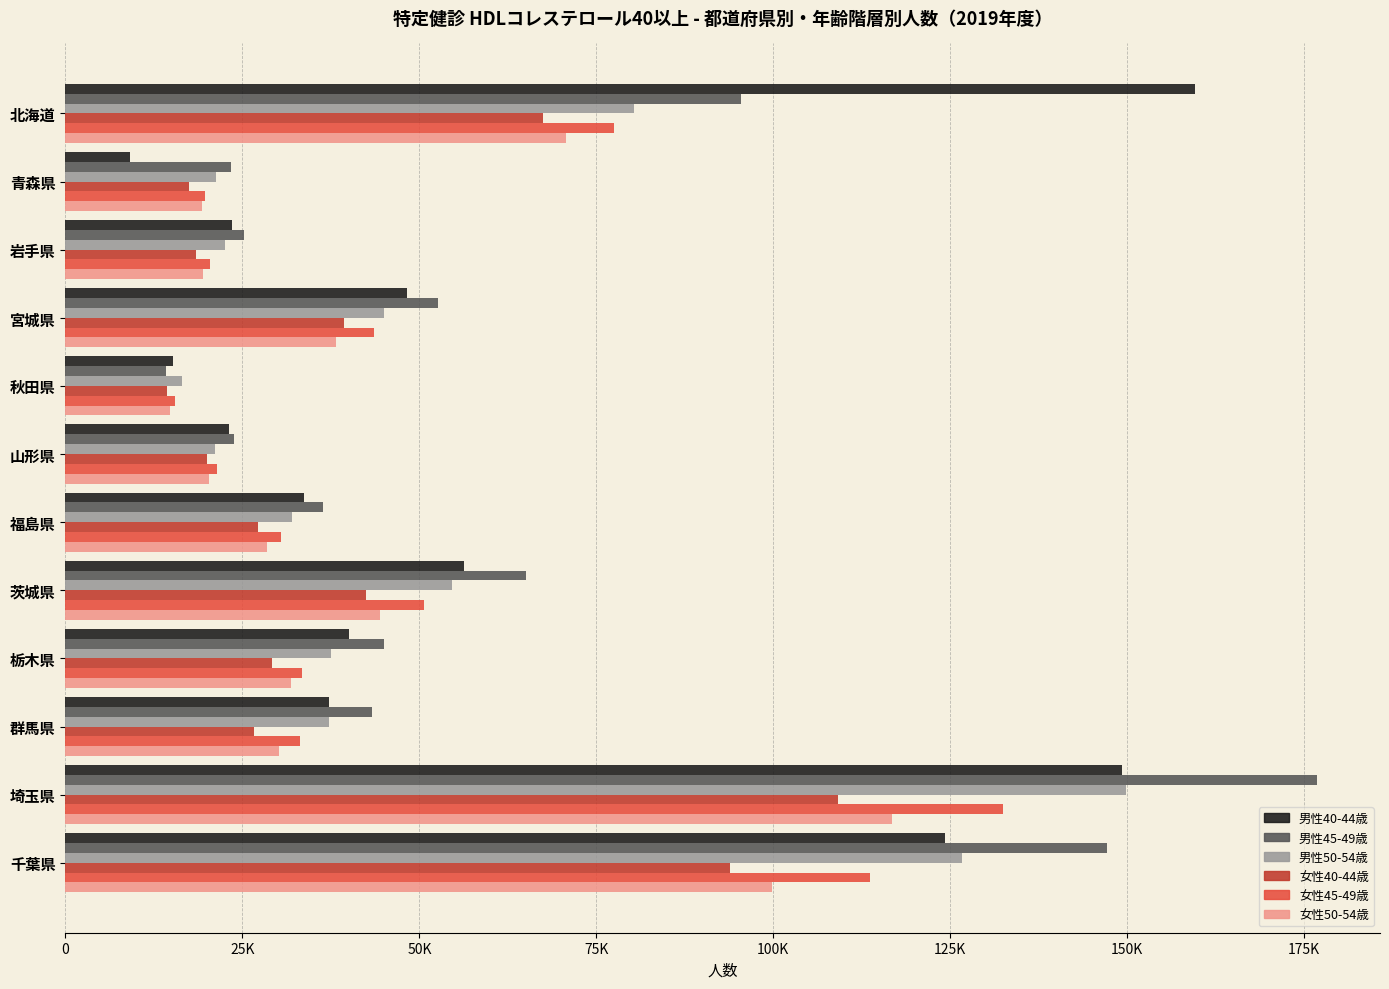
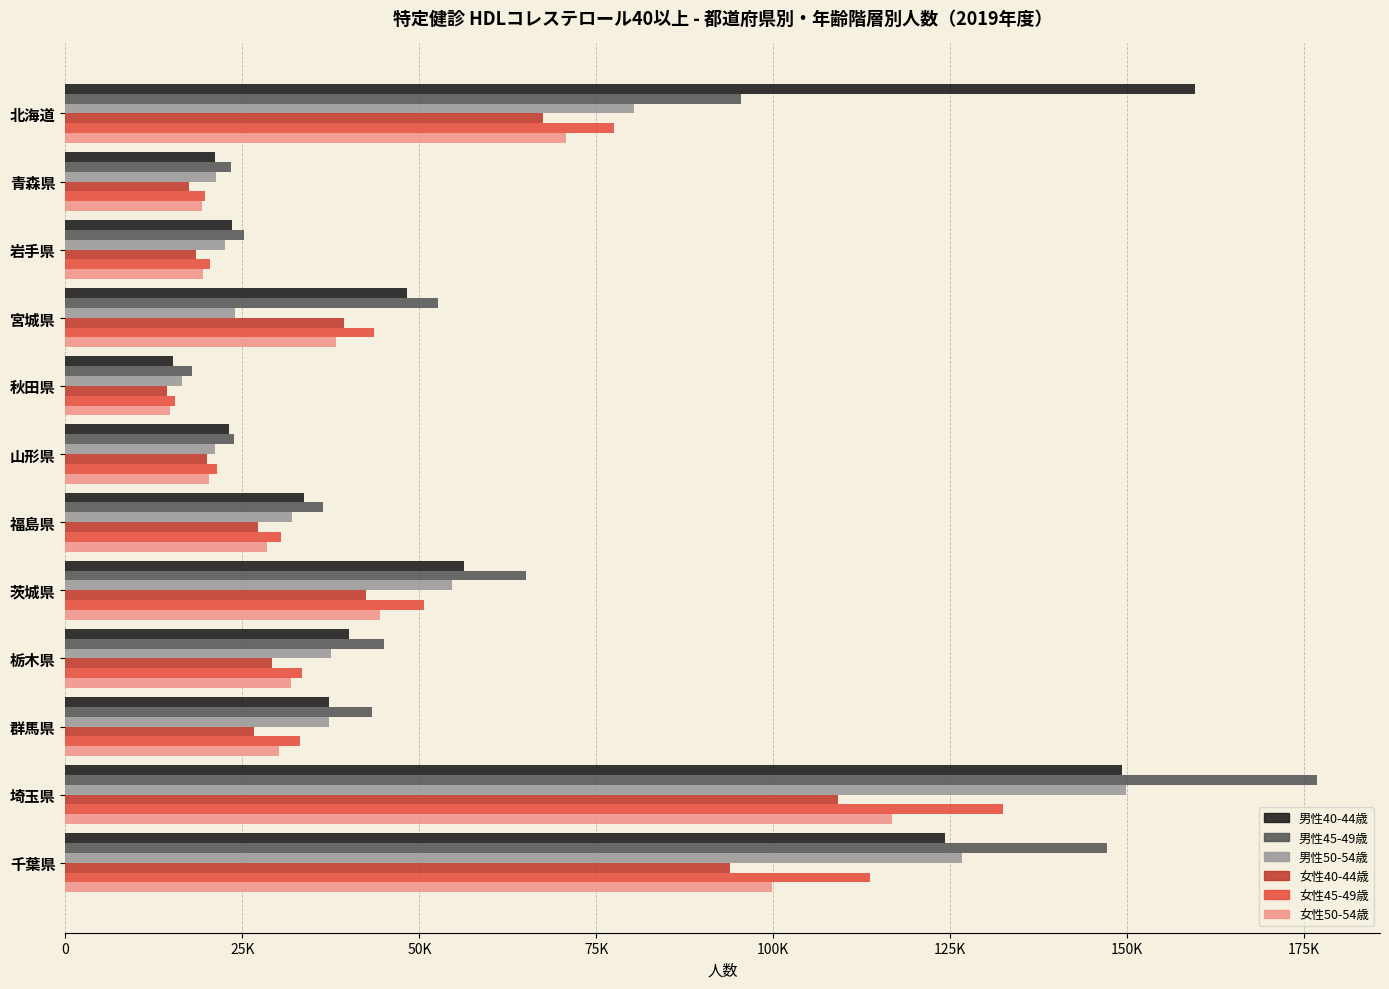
男性40-44歳, 青森県: 9000 -> 21000
男性50-54歳, 宮城県: 45000 -> 24000
男性45-49歳, 秋田県: 14000 -> 18000
